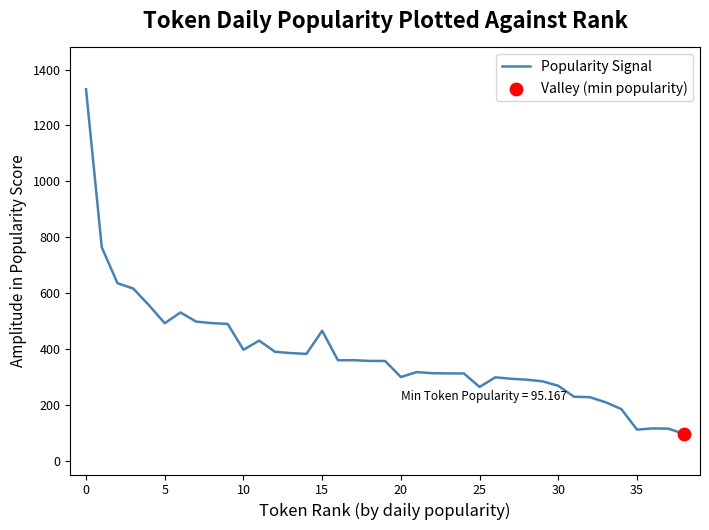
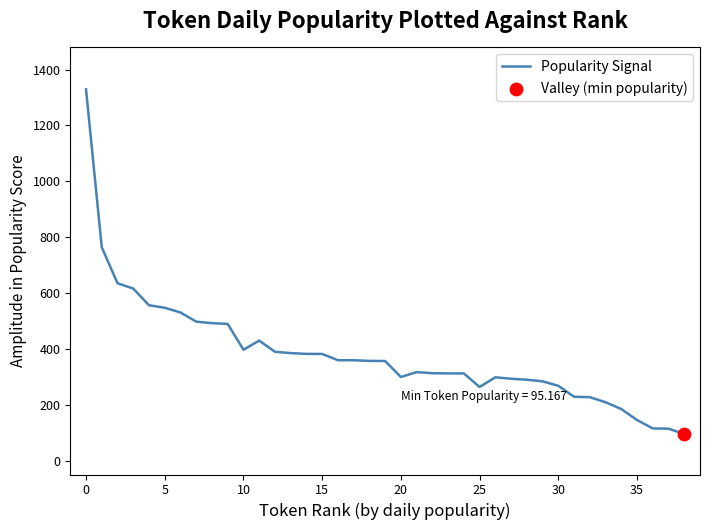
Popularity Signal, 5: 490 -> 550
Popularity Signal, 15: 460 -> 380
Popularity Signal, 35: 110 -> 150
